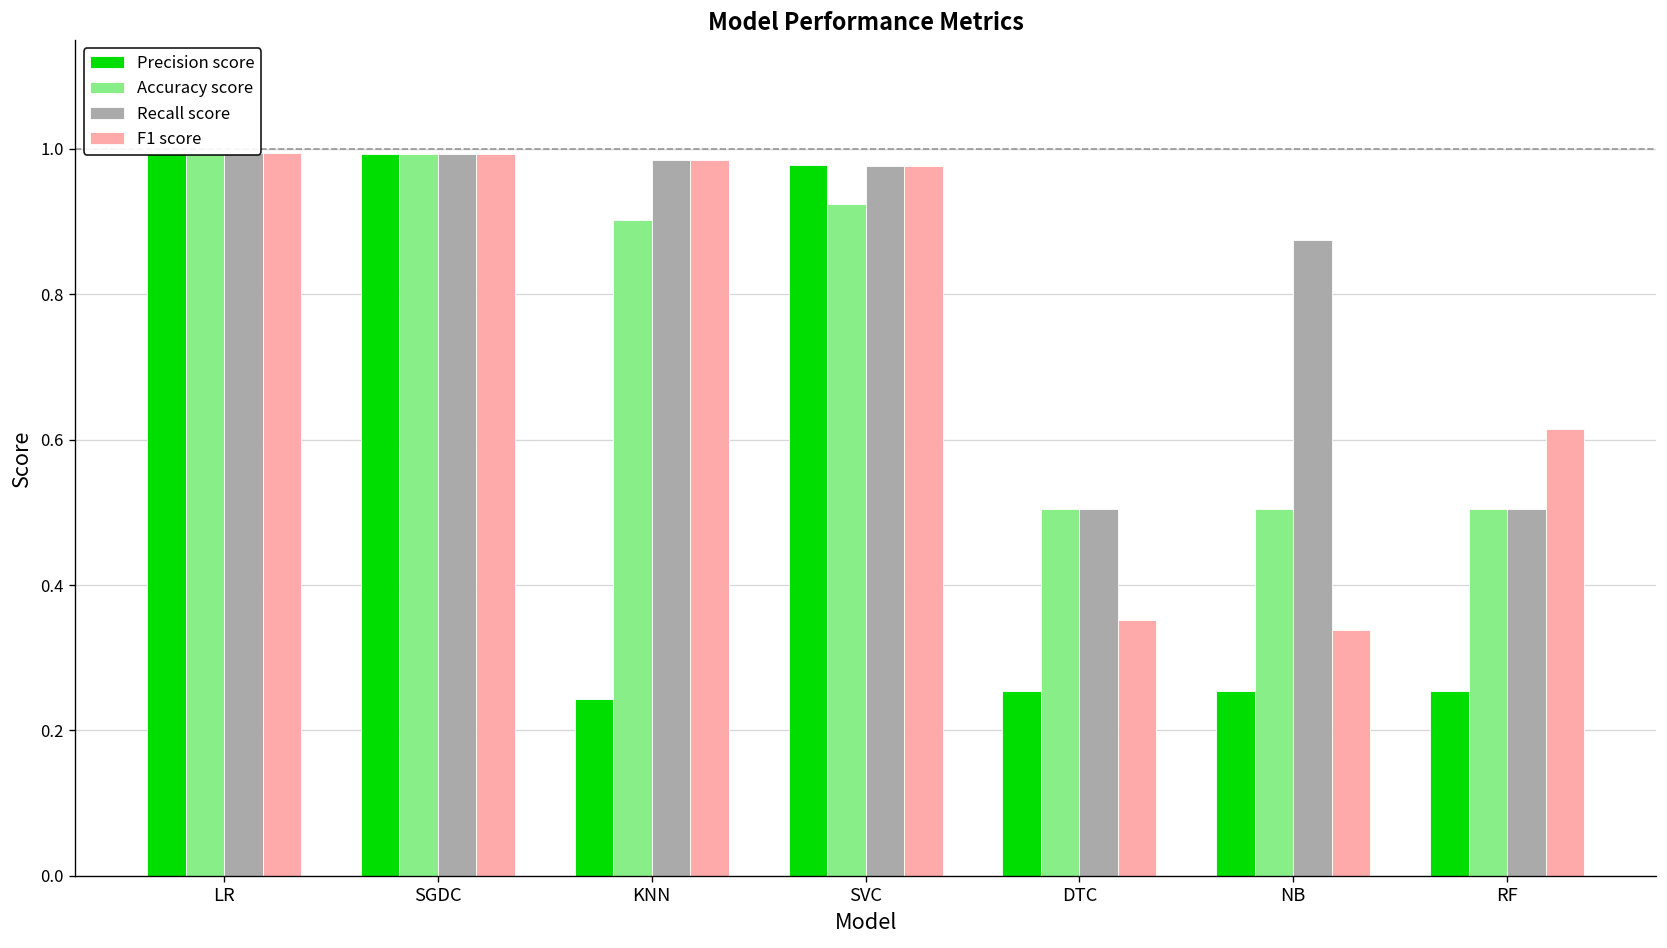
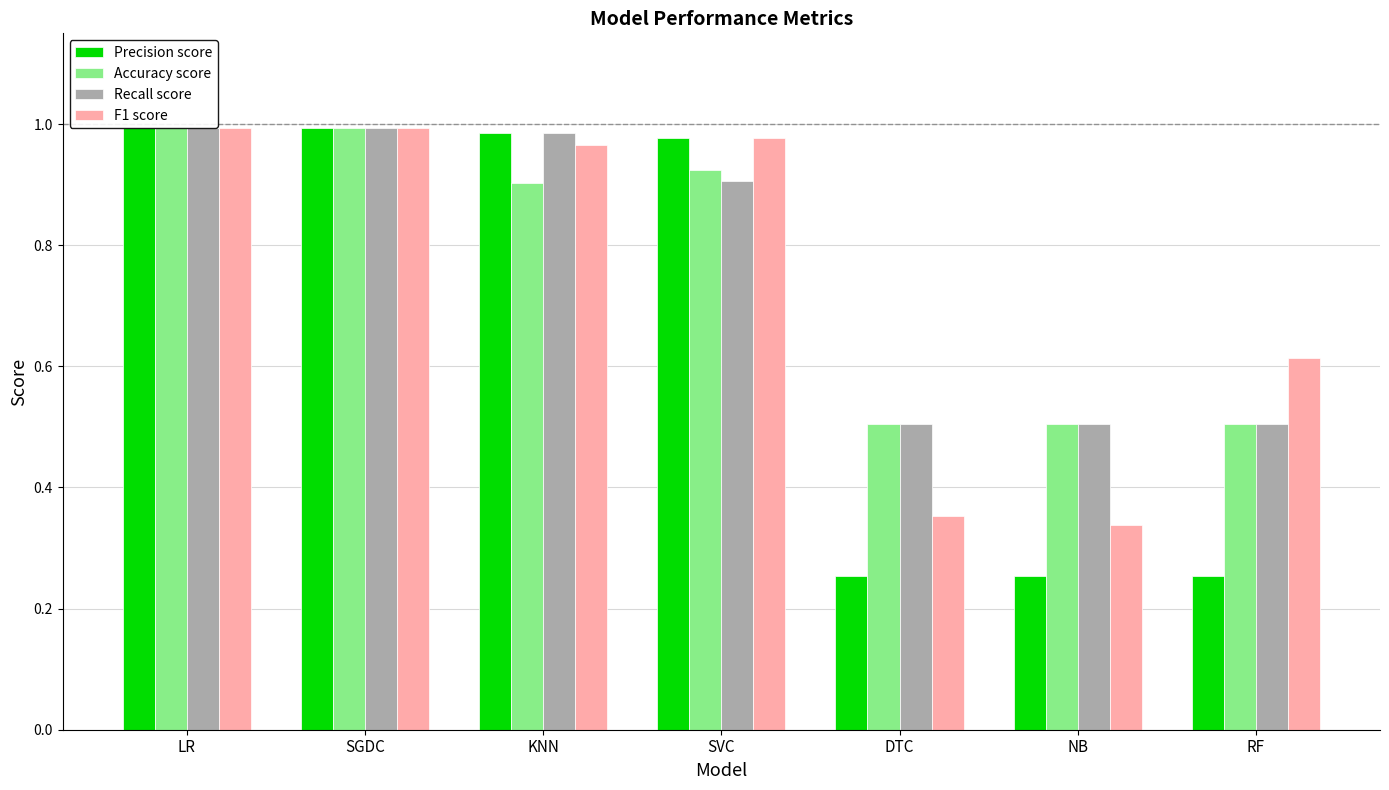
Precision score, KNN: 0.24 -> 0.99
F1 score, KNN: 0.98 -> 0.97
Recall score, SVC: 0.98 -> 0.91
Recall score, NB: 0.87 -> 0.50
